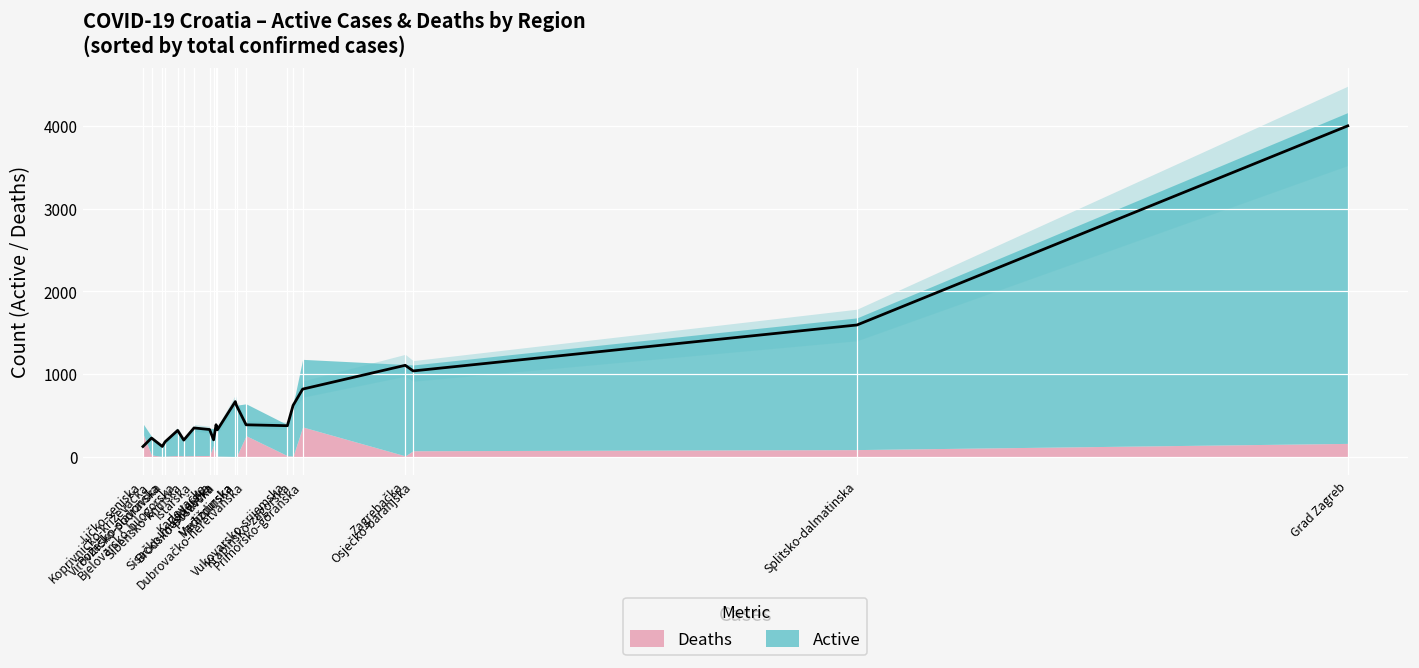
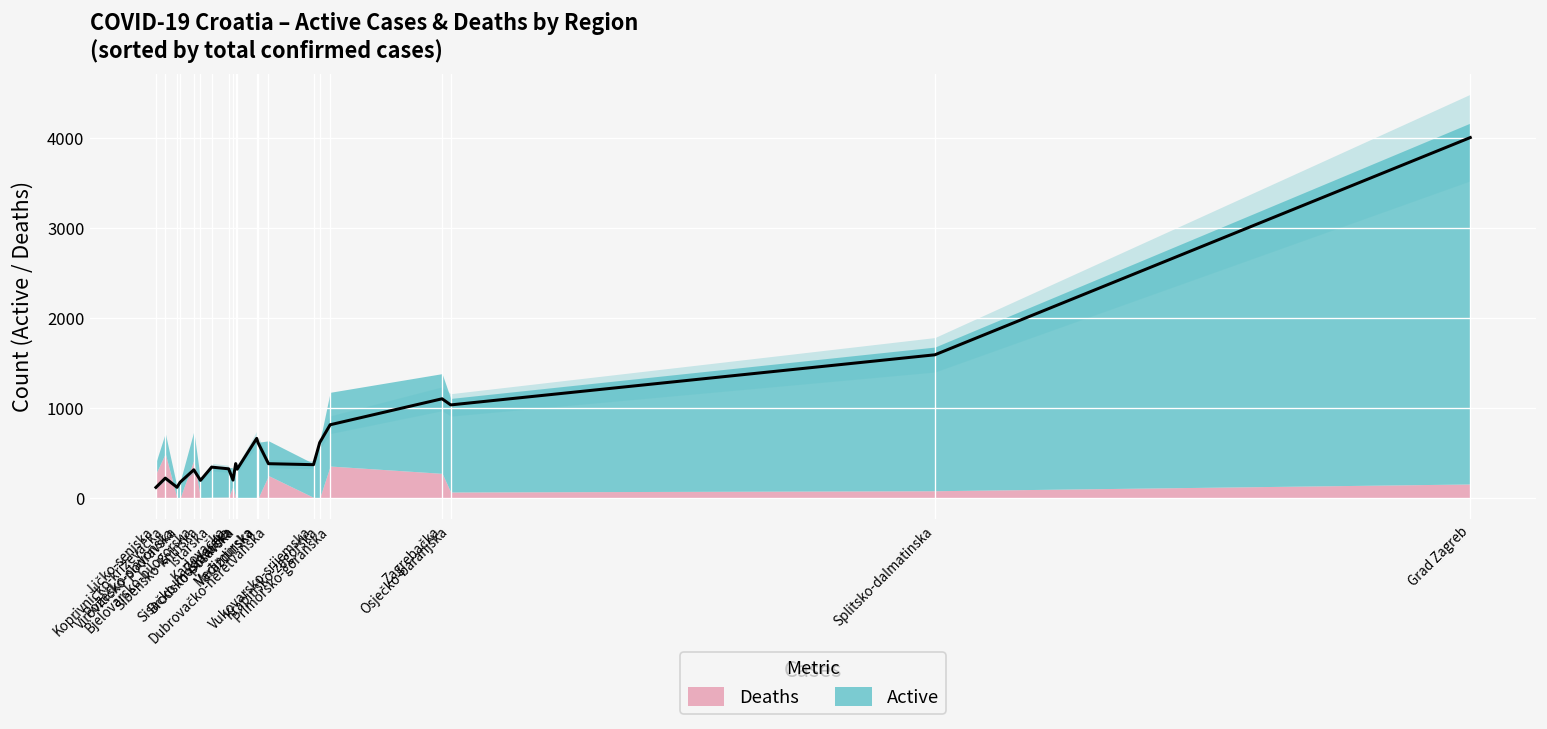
Deaths, Koprivničko-križevačka: 0 -> 500
Deaths, Bjelovarsko-bilogorska: 0 -> 400
Deaths, Zagrebačka: 0 -> 300
